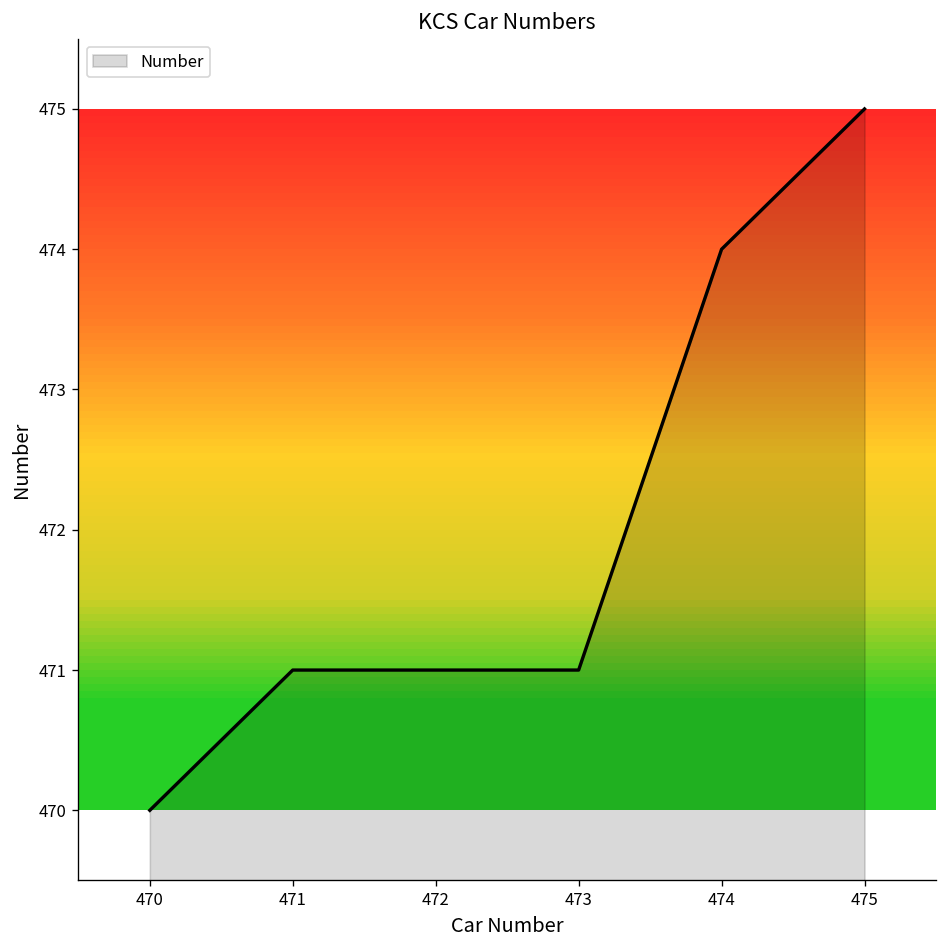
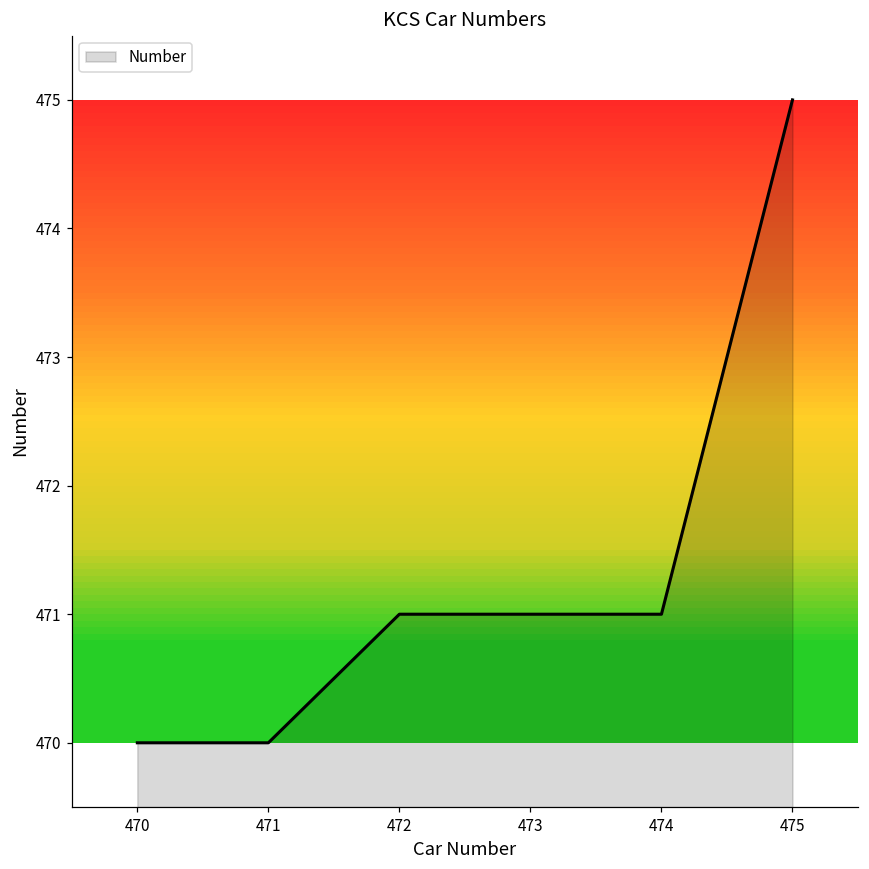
471: 471 -> 470
474: 474 -> 471
